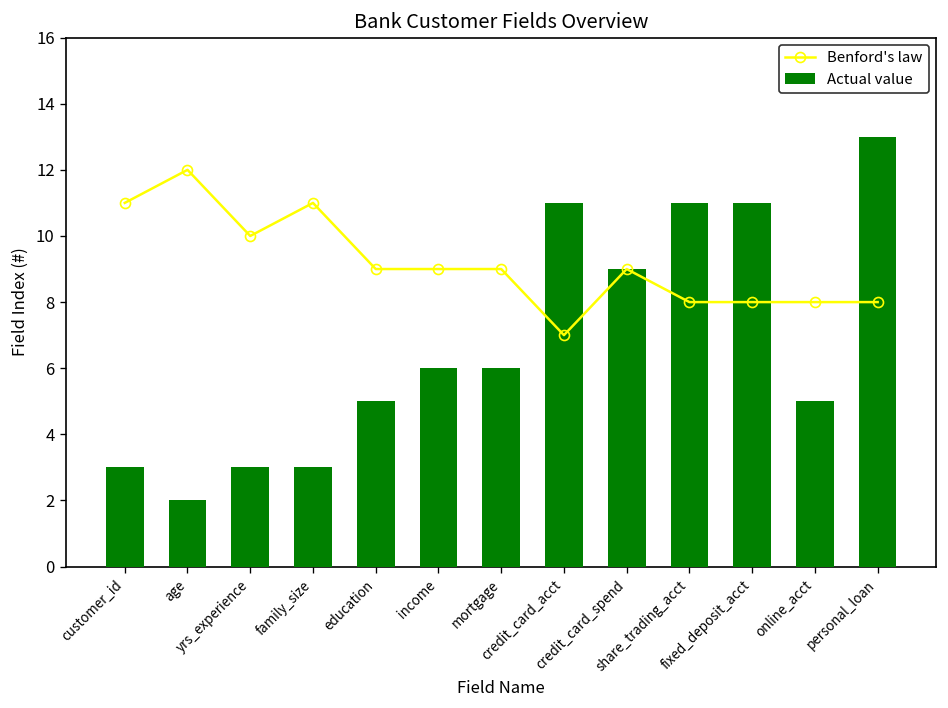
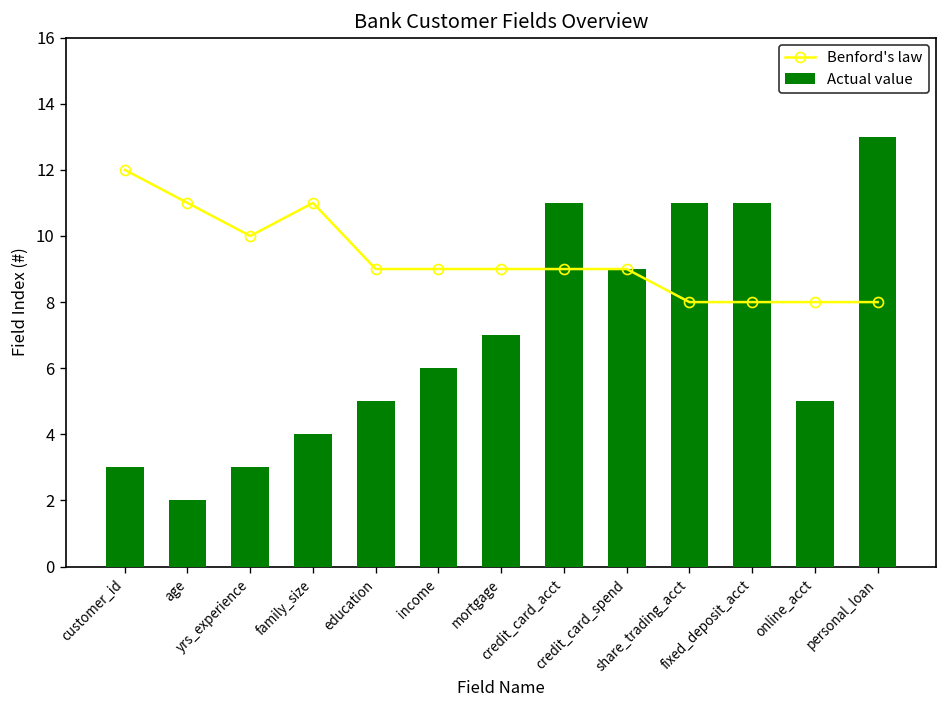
Benford's law, customer_id: 11 -> 12
Benford's law, age: 12 -> 11
Actual value, family_size: 3 -> 4
Actual value, mortgage: 6 -> 7
Benford's law, credit_card_acct: 7 -> 9
